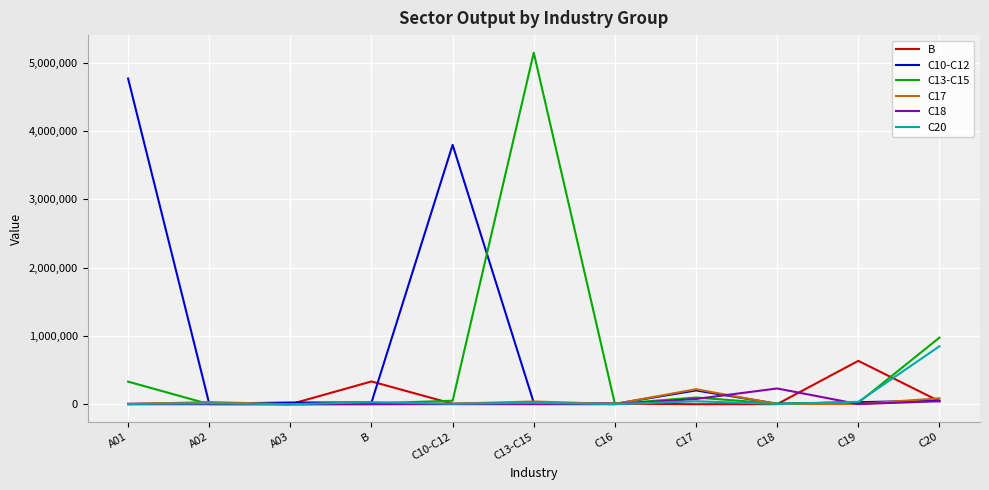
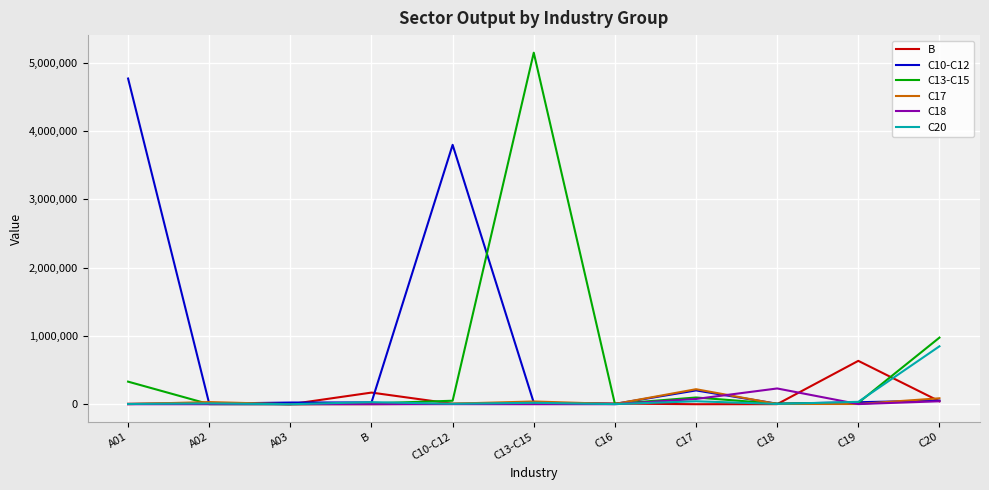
B, B: 300,000 -> 200,000
